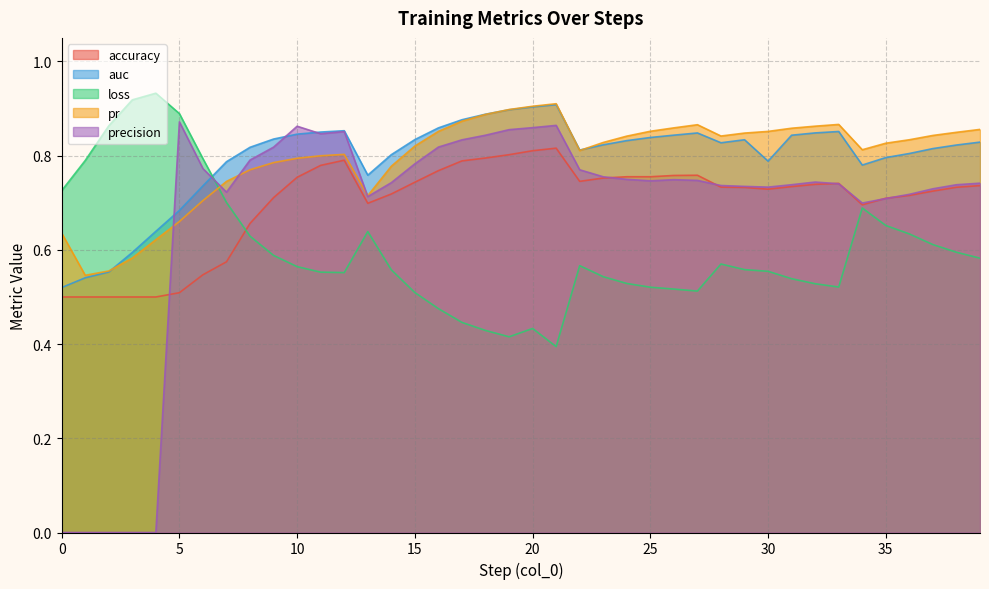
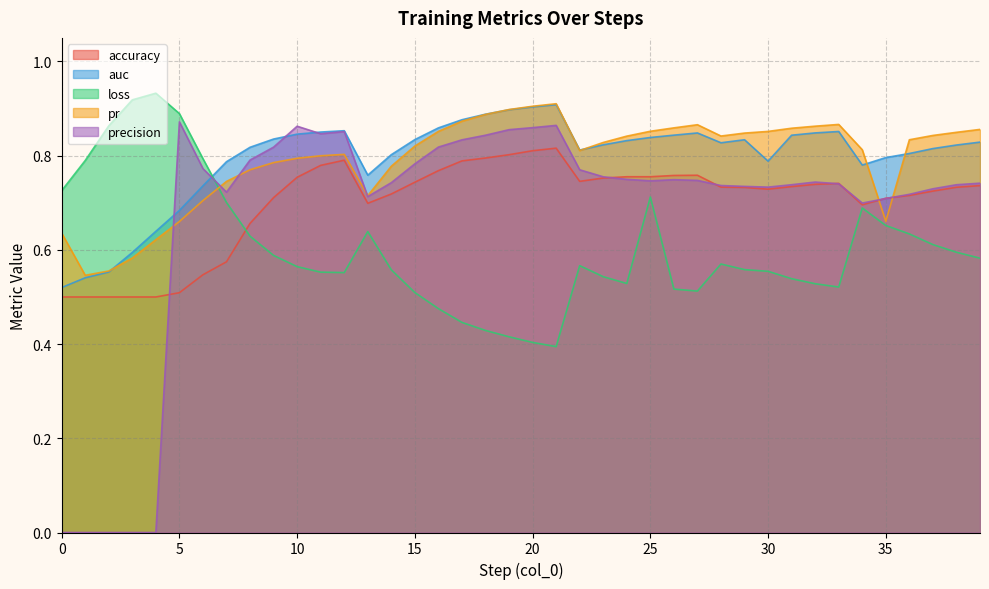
loss, 20: 0.43 -> 0.40
loss, 25: 0.52 -> 0.71
pr, 35: 0.83 -> 0.66
